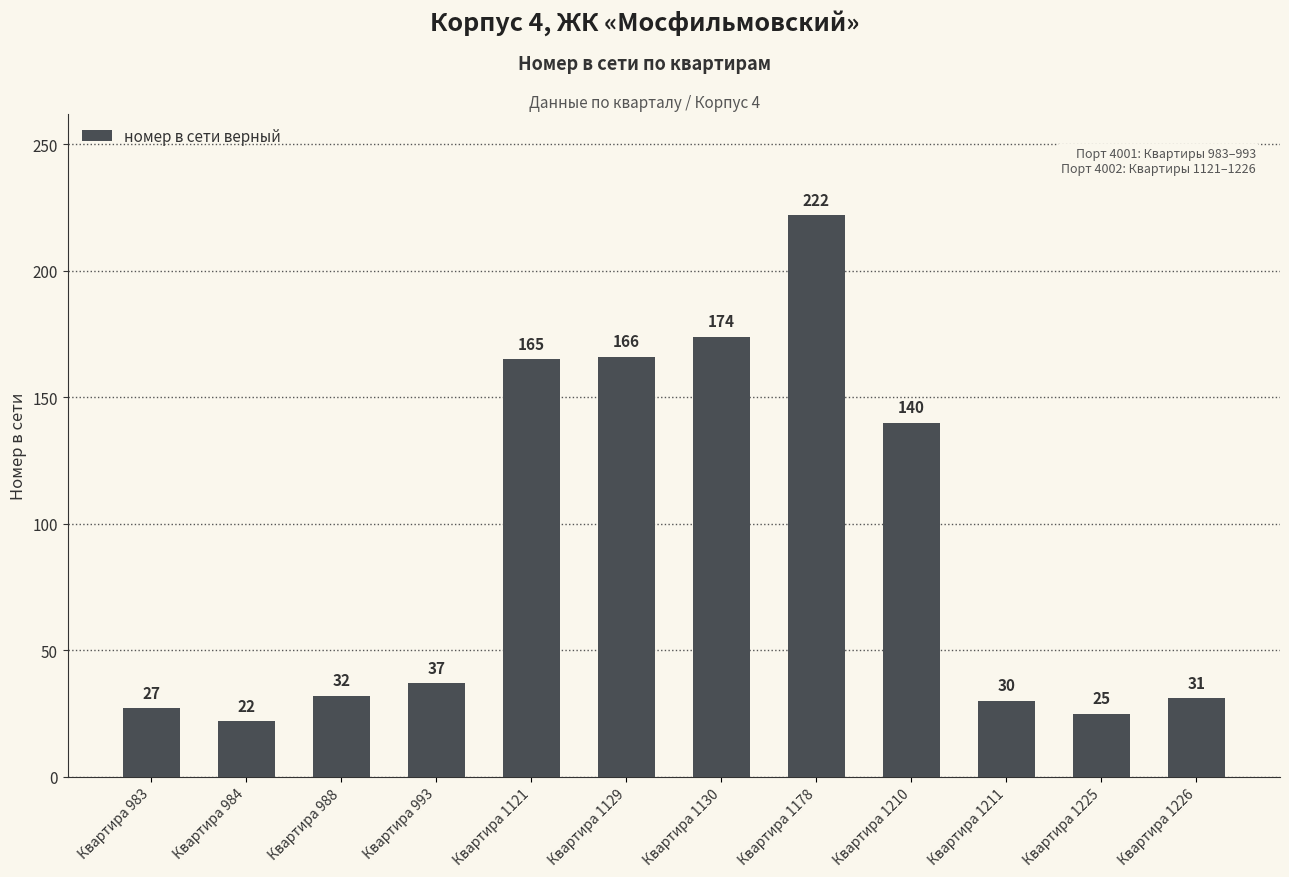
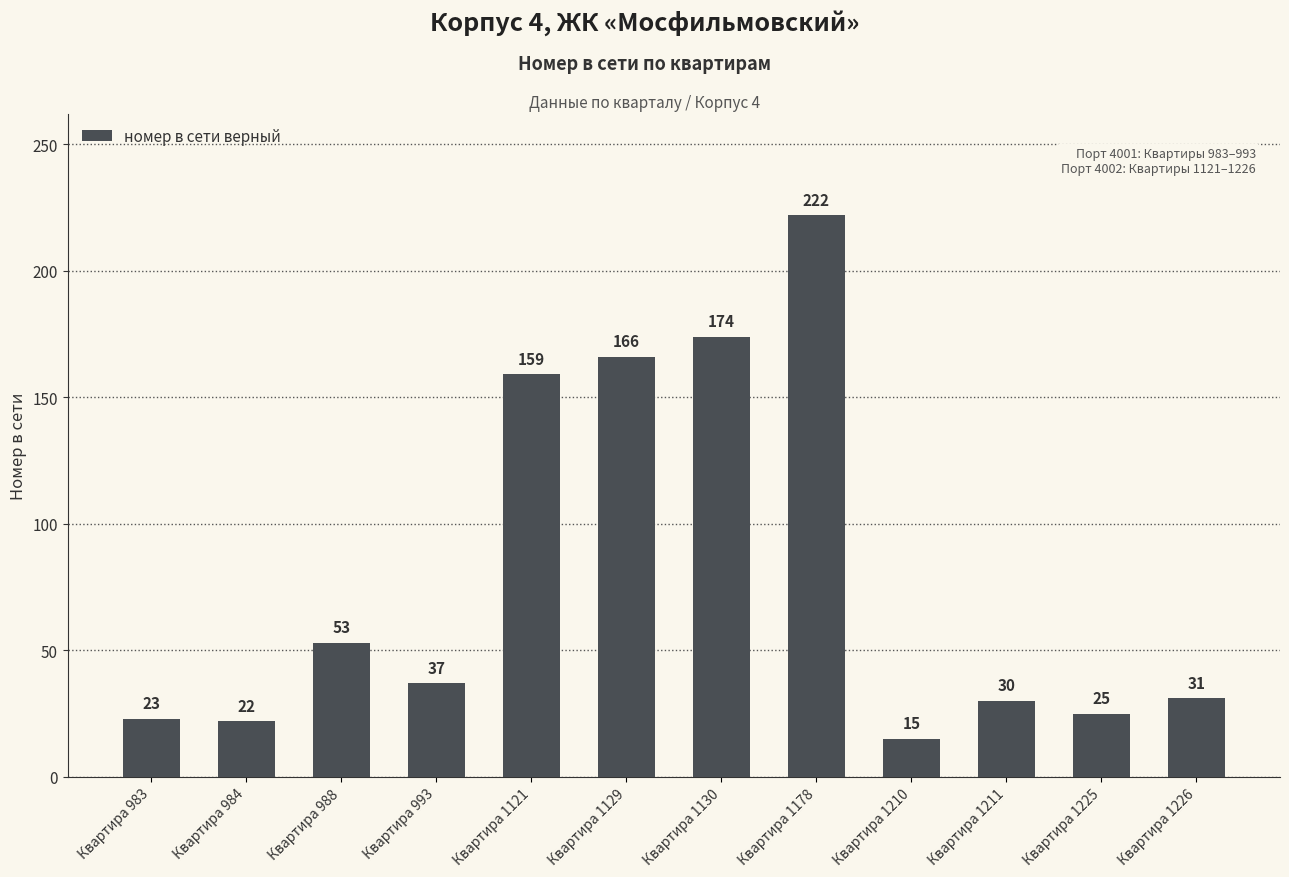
Квартира 983: 27 -> 23
Квартира 988: 32 -> 53
Квартира 1121: 165 -> 159
Квартира 1210: 140 -> 15
